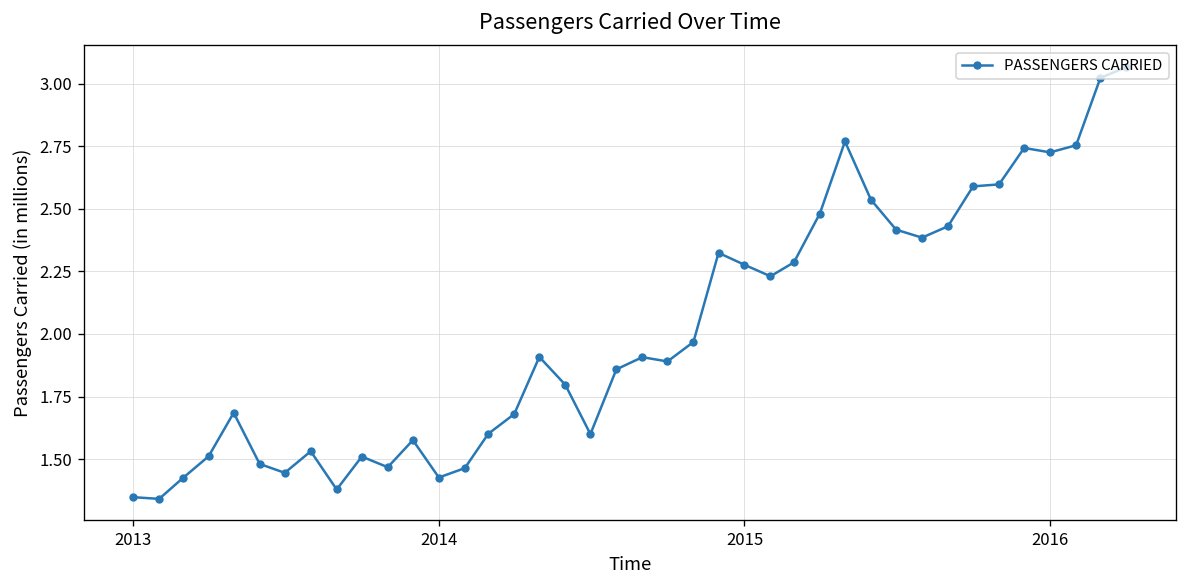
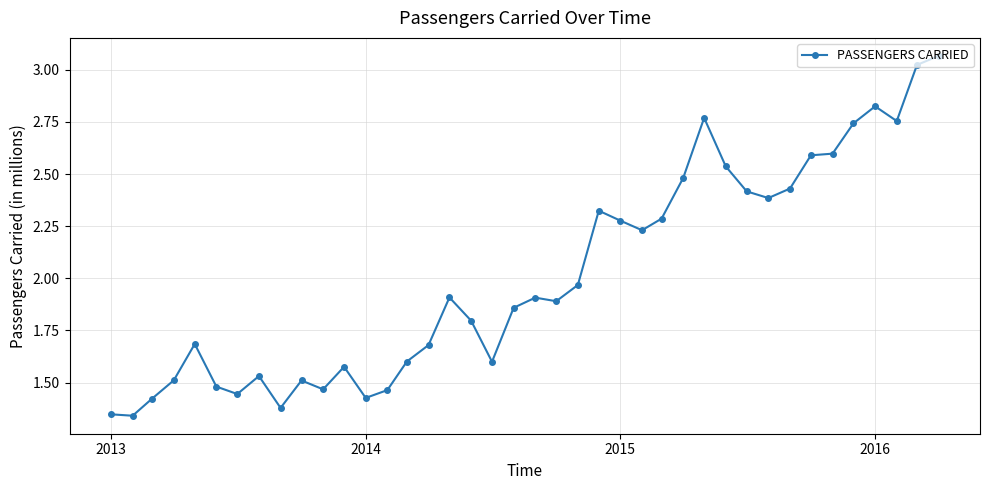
2016: 2.73 -> 2.82
